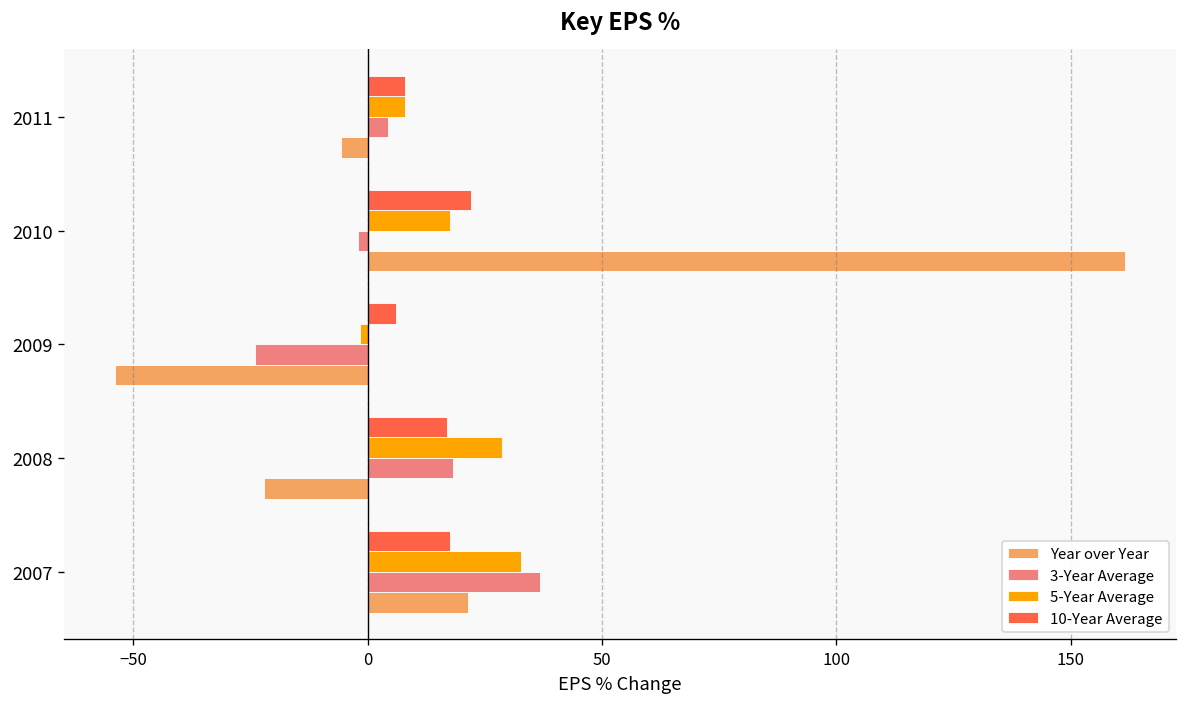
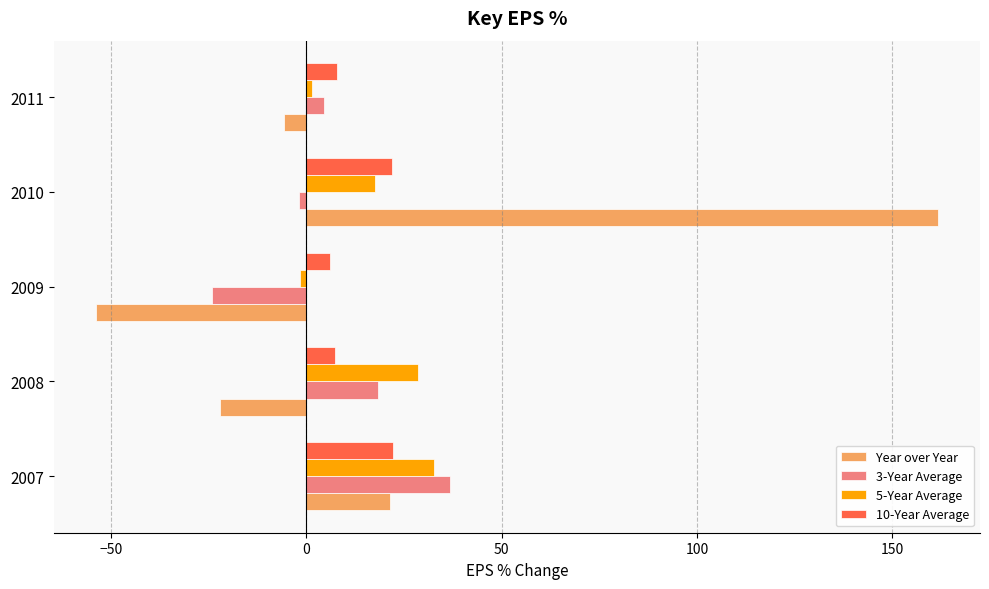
5-Year Average, 2011: 8 -> 2
10-Year Average, 2008: 17 -> 7
10-Year Average, 2007: 18 -> 22
